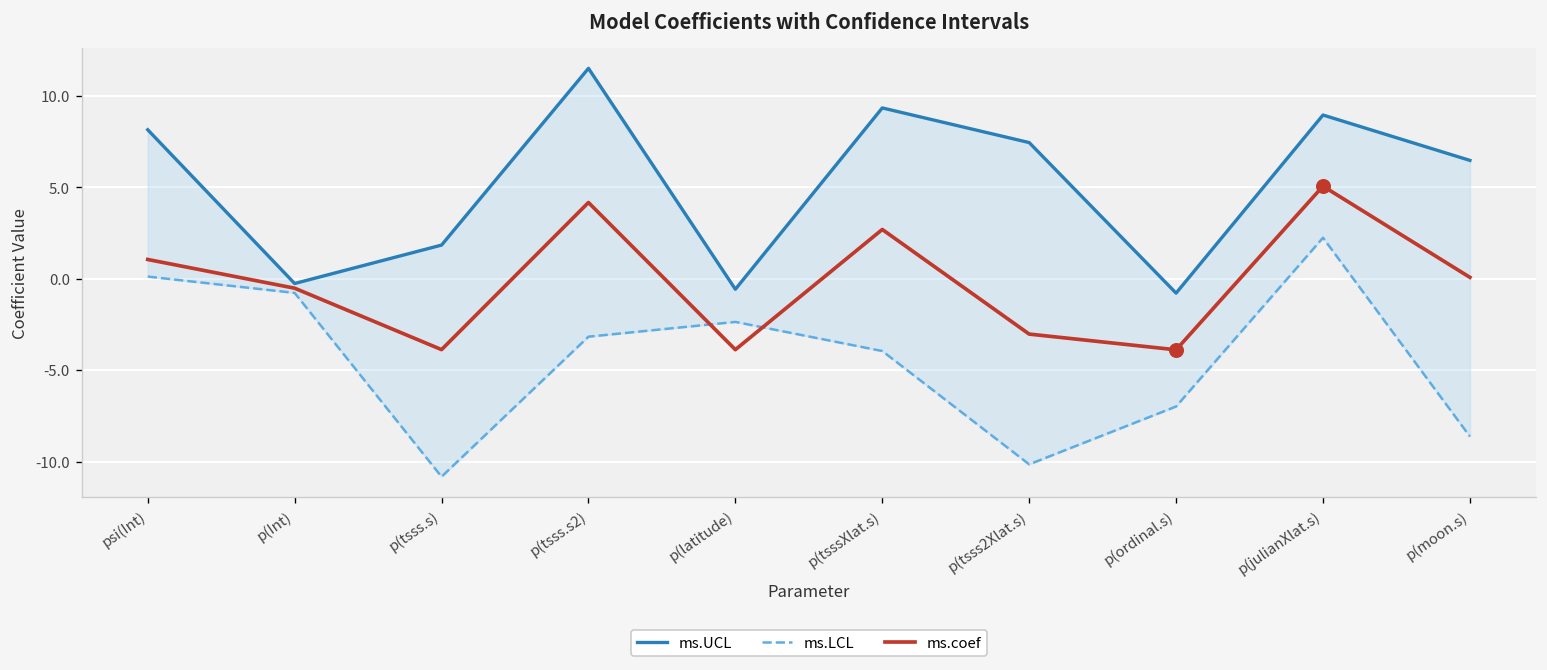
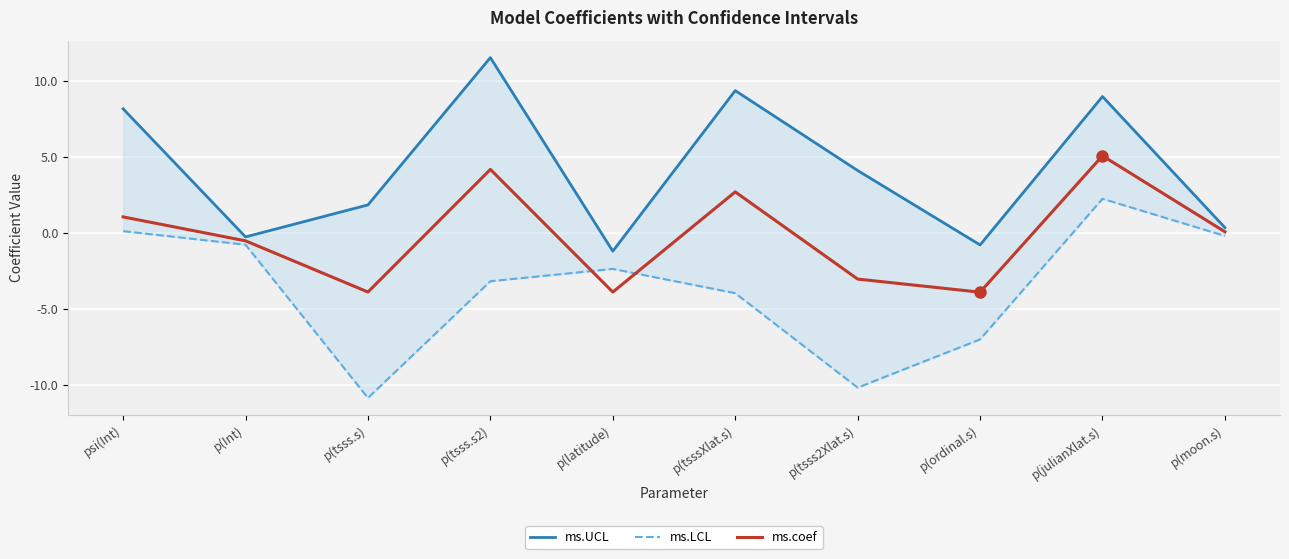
ms.UCL, p(latitude): -0.6 -> -1.2
ms.UCL, p(tsss2Xlat.s): 7.4 -> 4.1
ms.UCL, p(moon.s): 6.5 -> 0.3
ms.LCL, p(moon.s): -8.6 -> -0.2
